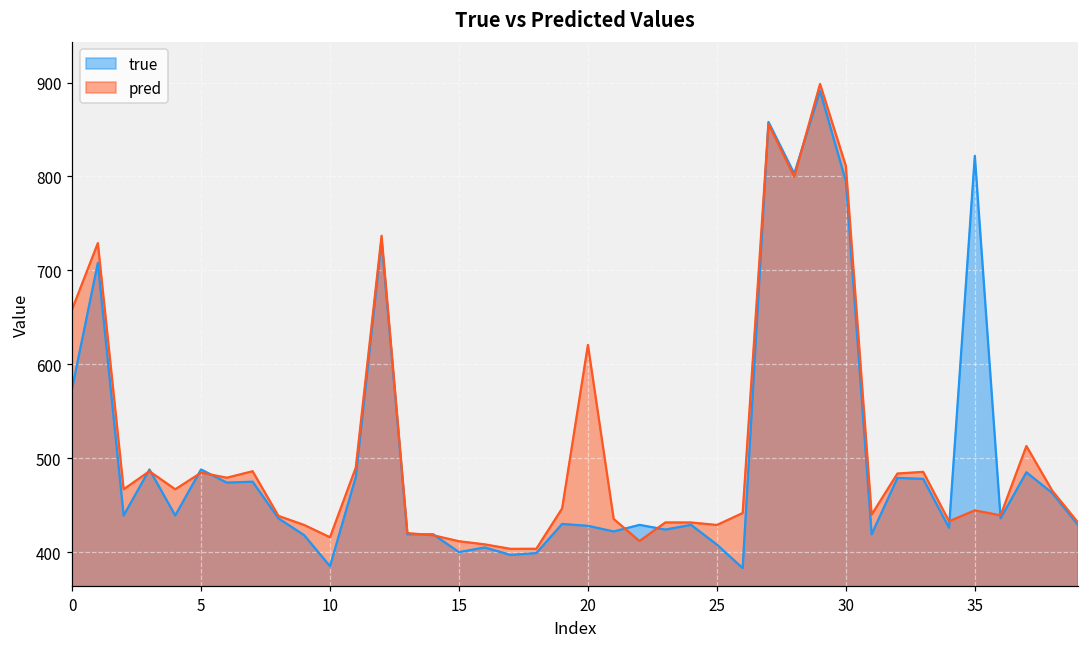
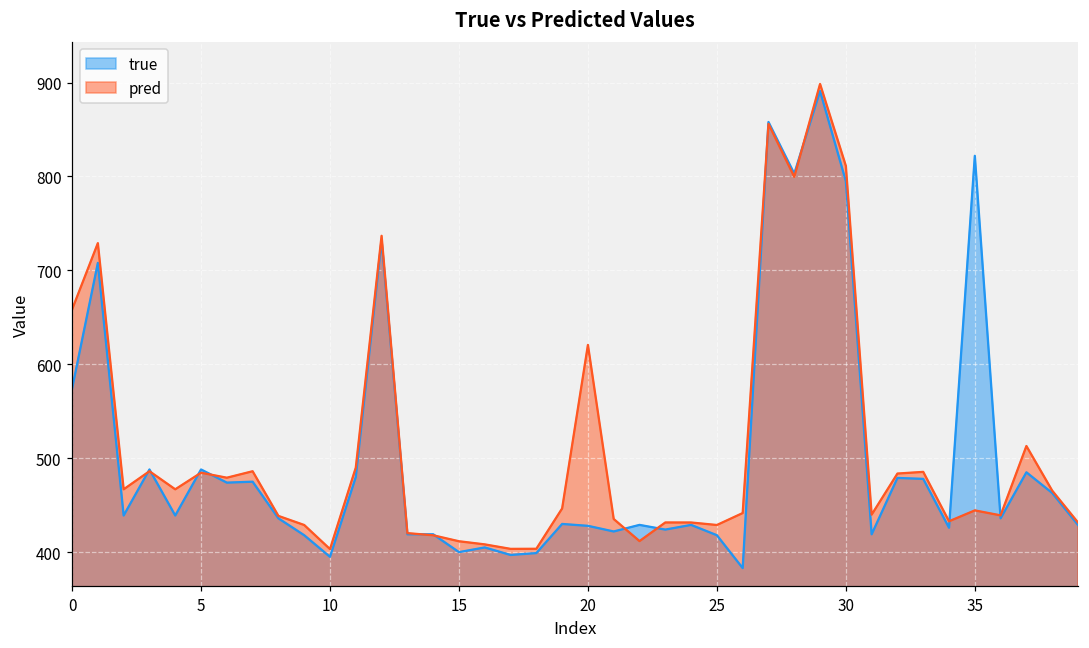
true, 10: 390 -> 400
pred, 10: 420 -> 400
true, 25: 410 -> 420
